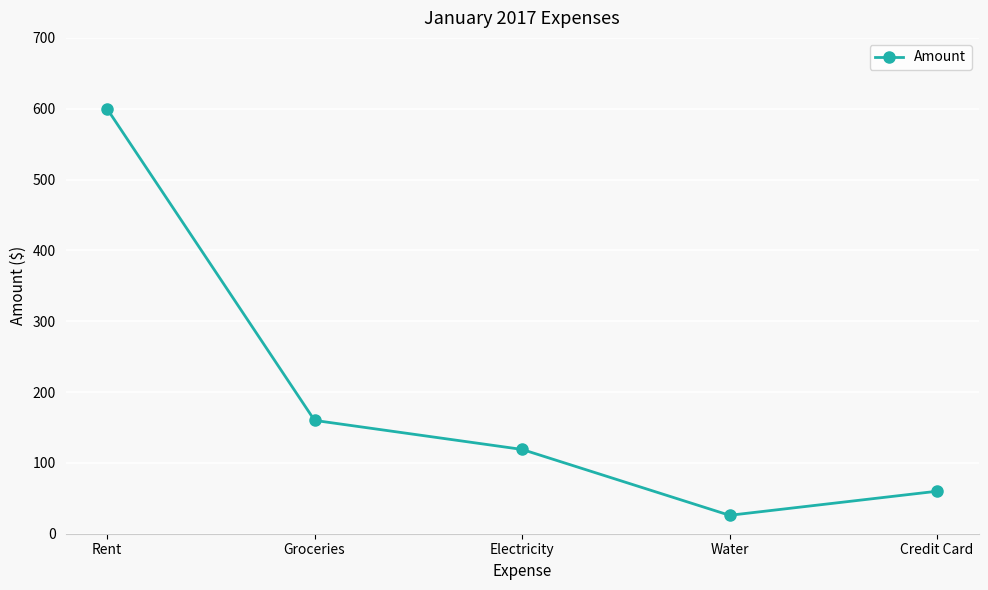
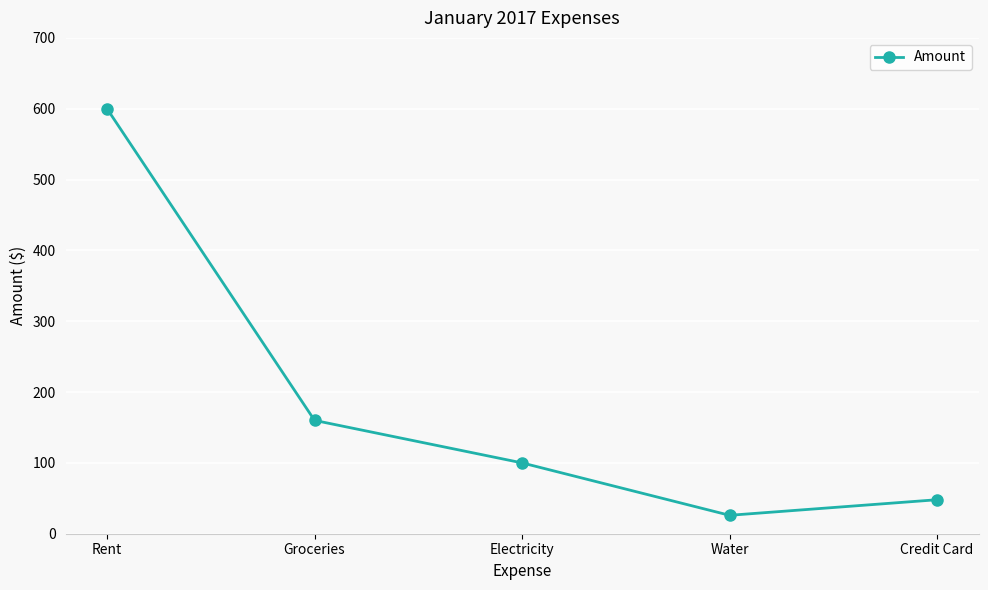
Electricity: 120 -> 100
Credit Card: 60 -> 50
